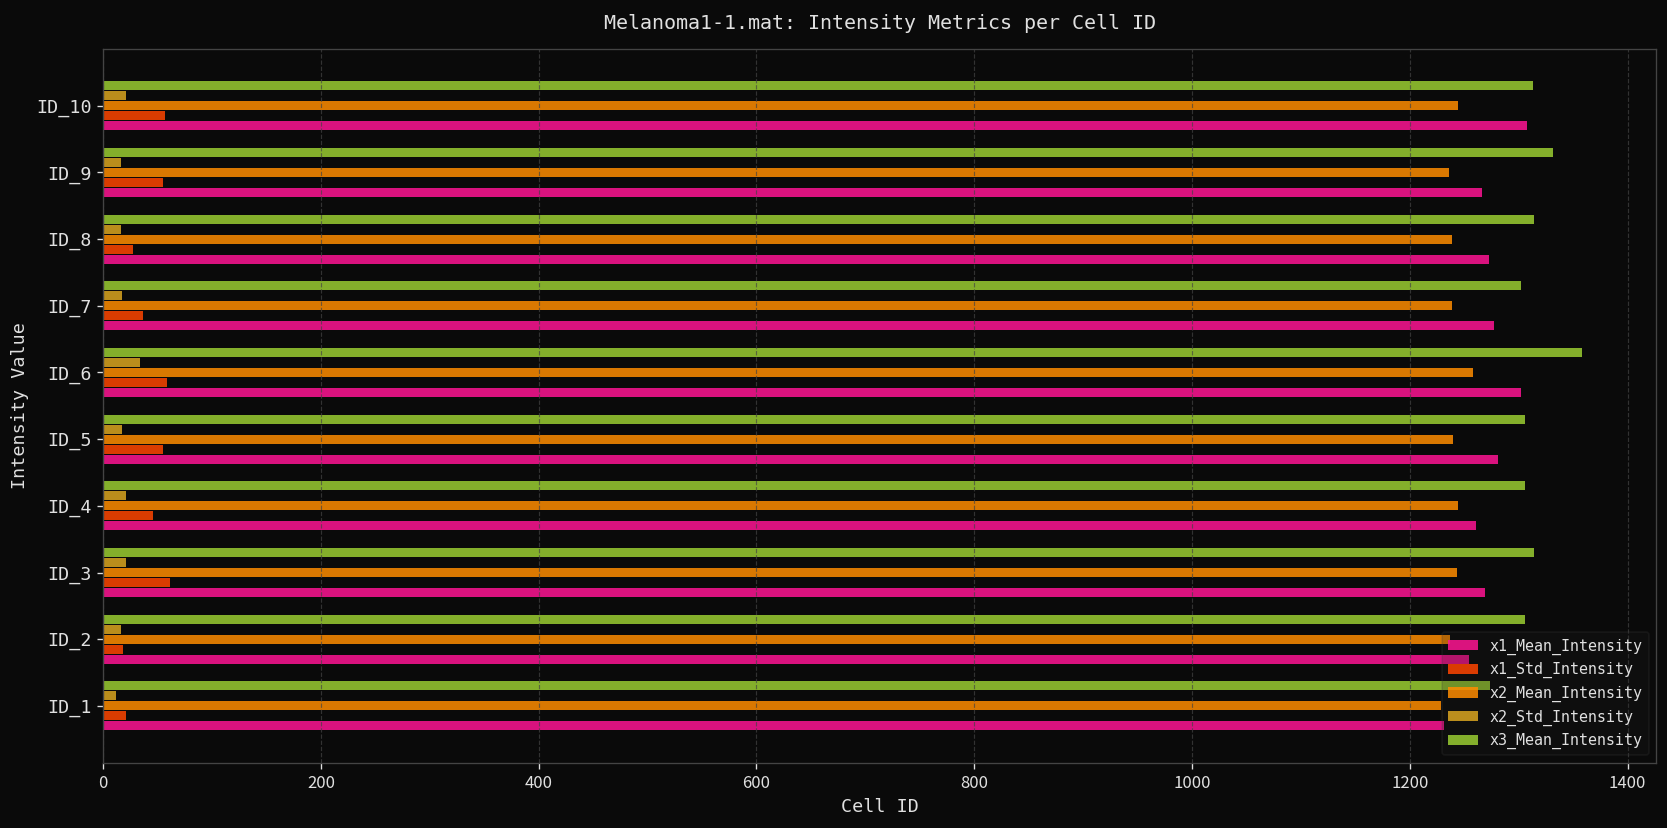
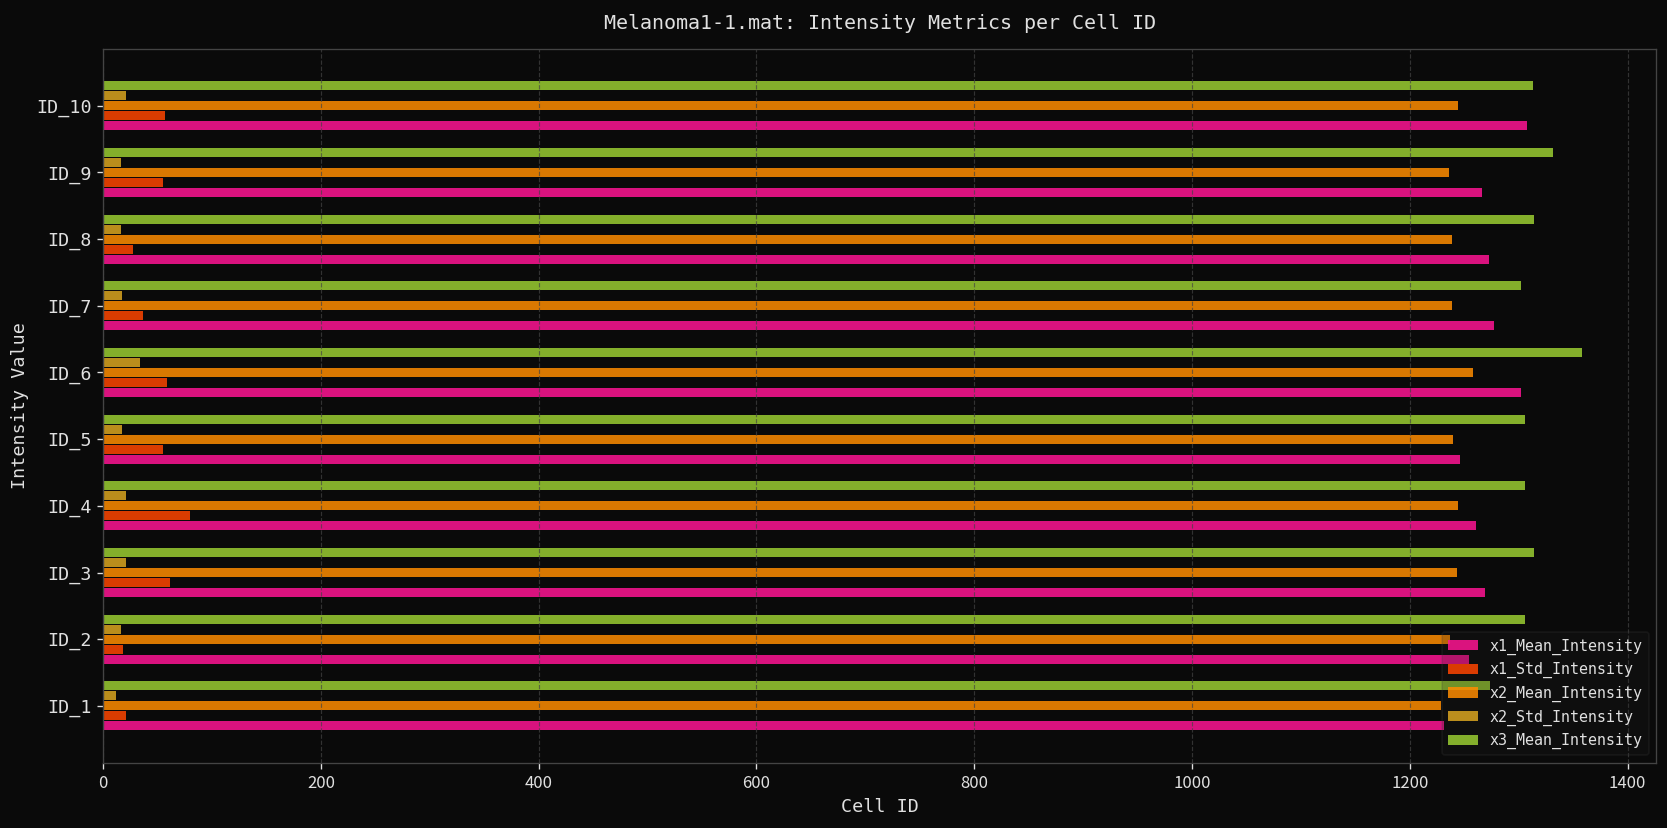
x1_Mean_Intensity, ID_5: 1280 -> 1250
x1_Std_Intensity, ID_4: 50 -> 80
